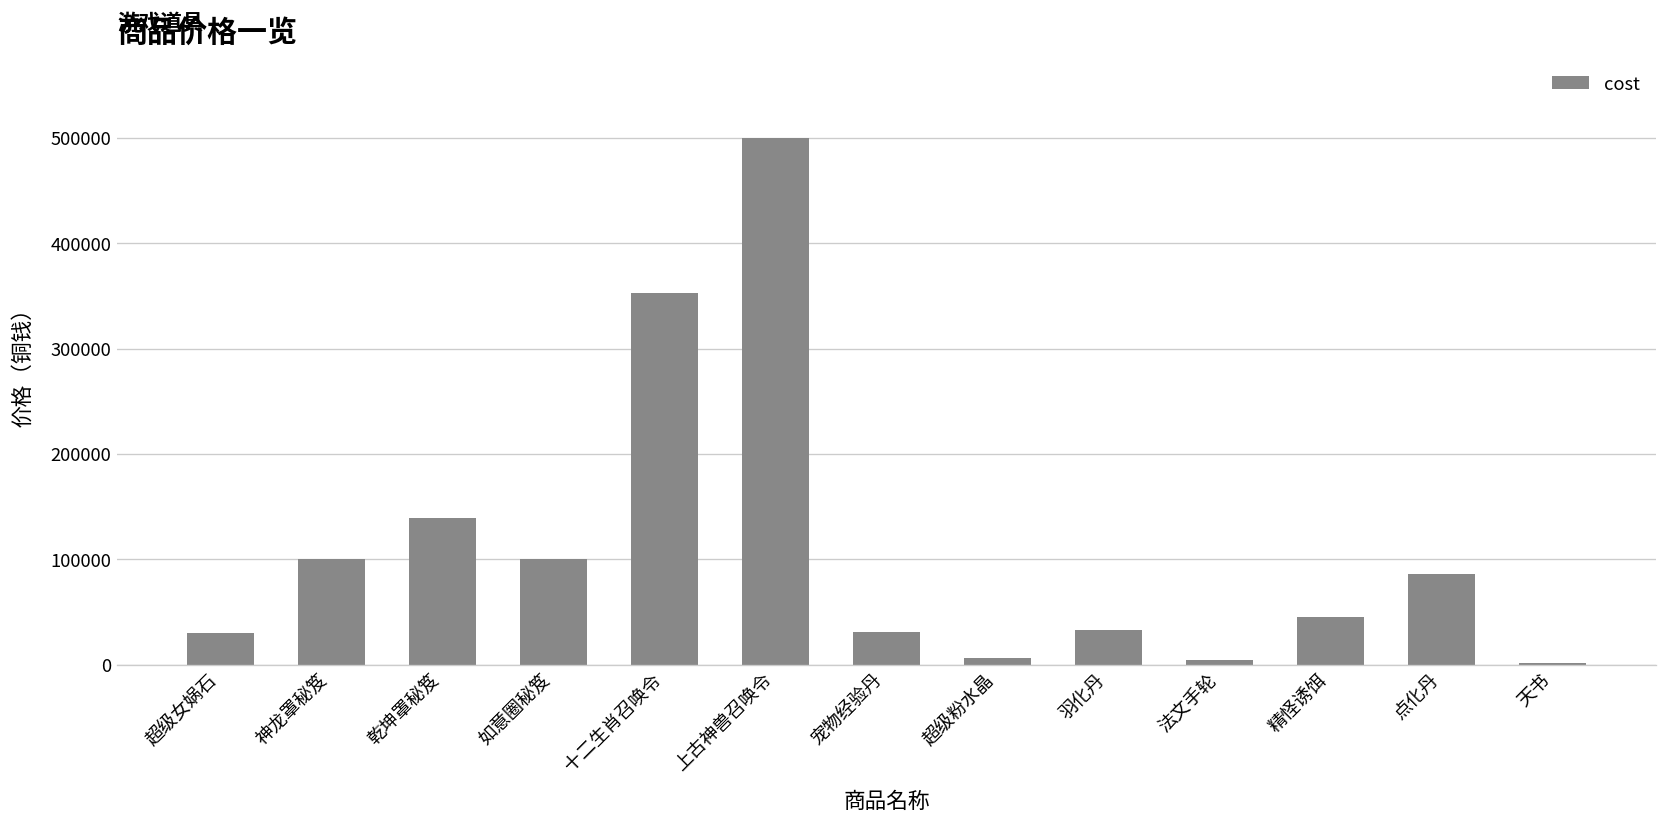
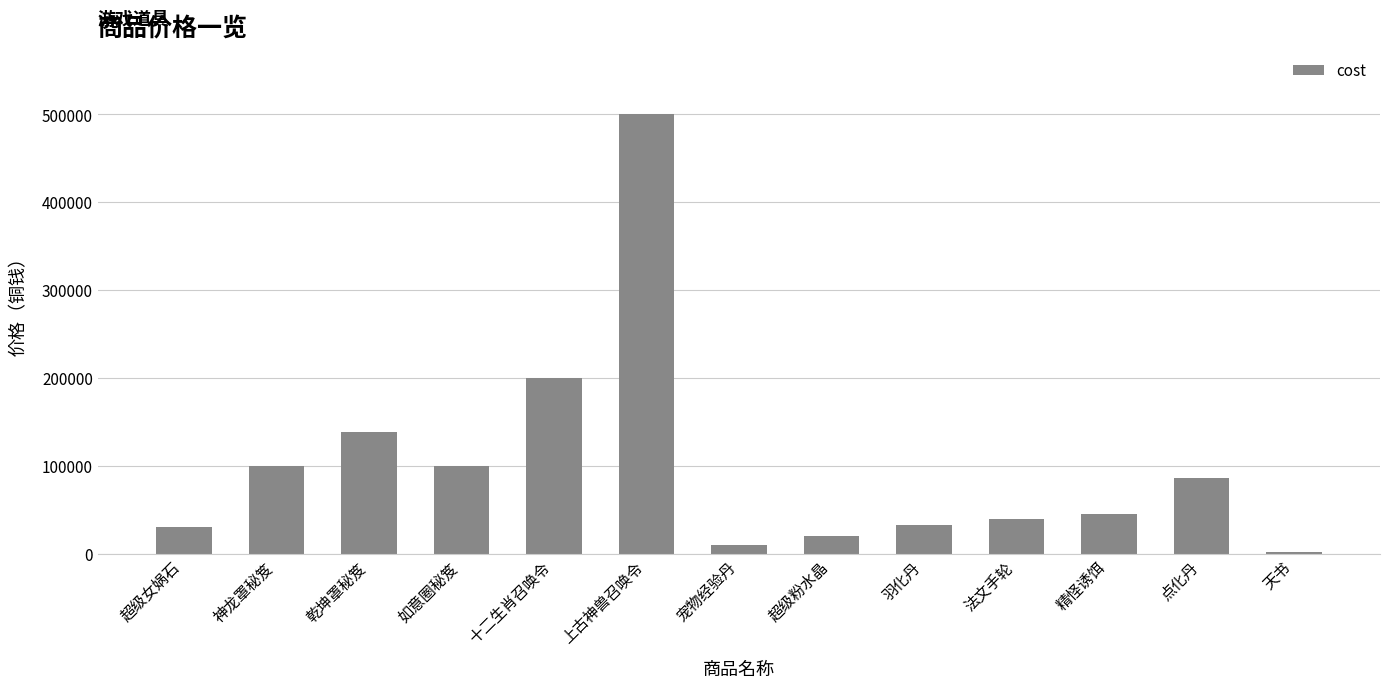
十二生肖召唤令: 350000 -> 200000
宠物经验丹: 30000 -> 10000
超级粉水晶: 10000 -> 20000
法文手轮: 10000 -> 40000
